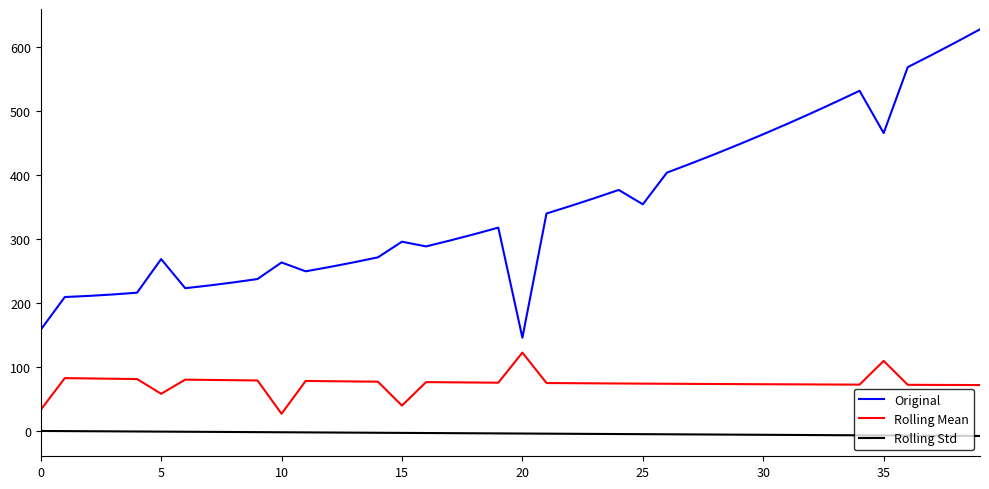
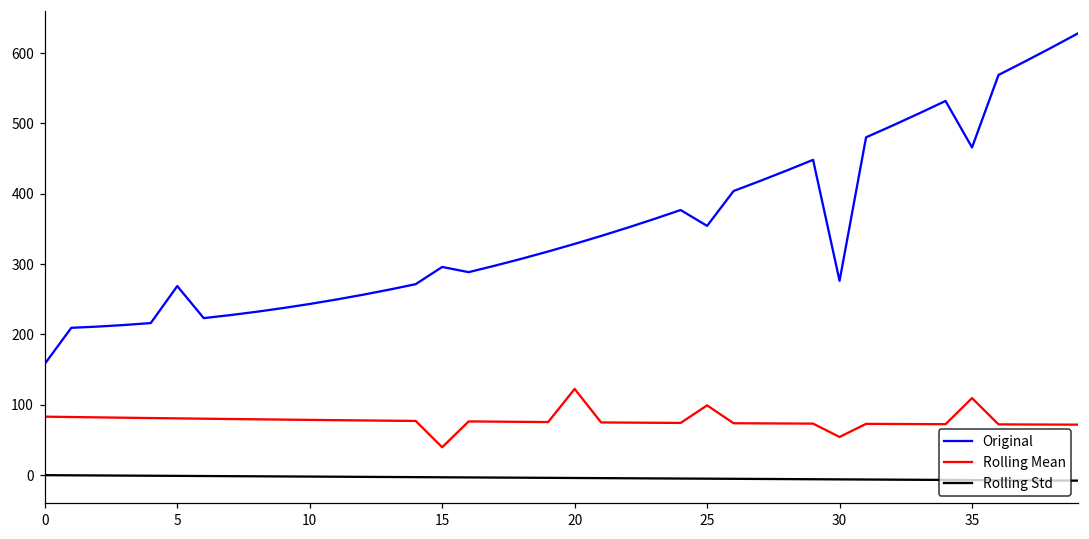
Rolling Mean, 0: 30 -> 80
Rolling Mean, 5: 60 -> 80
Original, 10: 260 -> 240
Rolling Mean, 10: 30 -> 80
Original, 20: 150 -> 330
Rolling Mean, 25: 70 -> 100
Original, 30: 460 -> 280
Rolling Mean, 30: 70 -> 50
